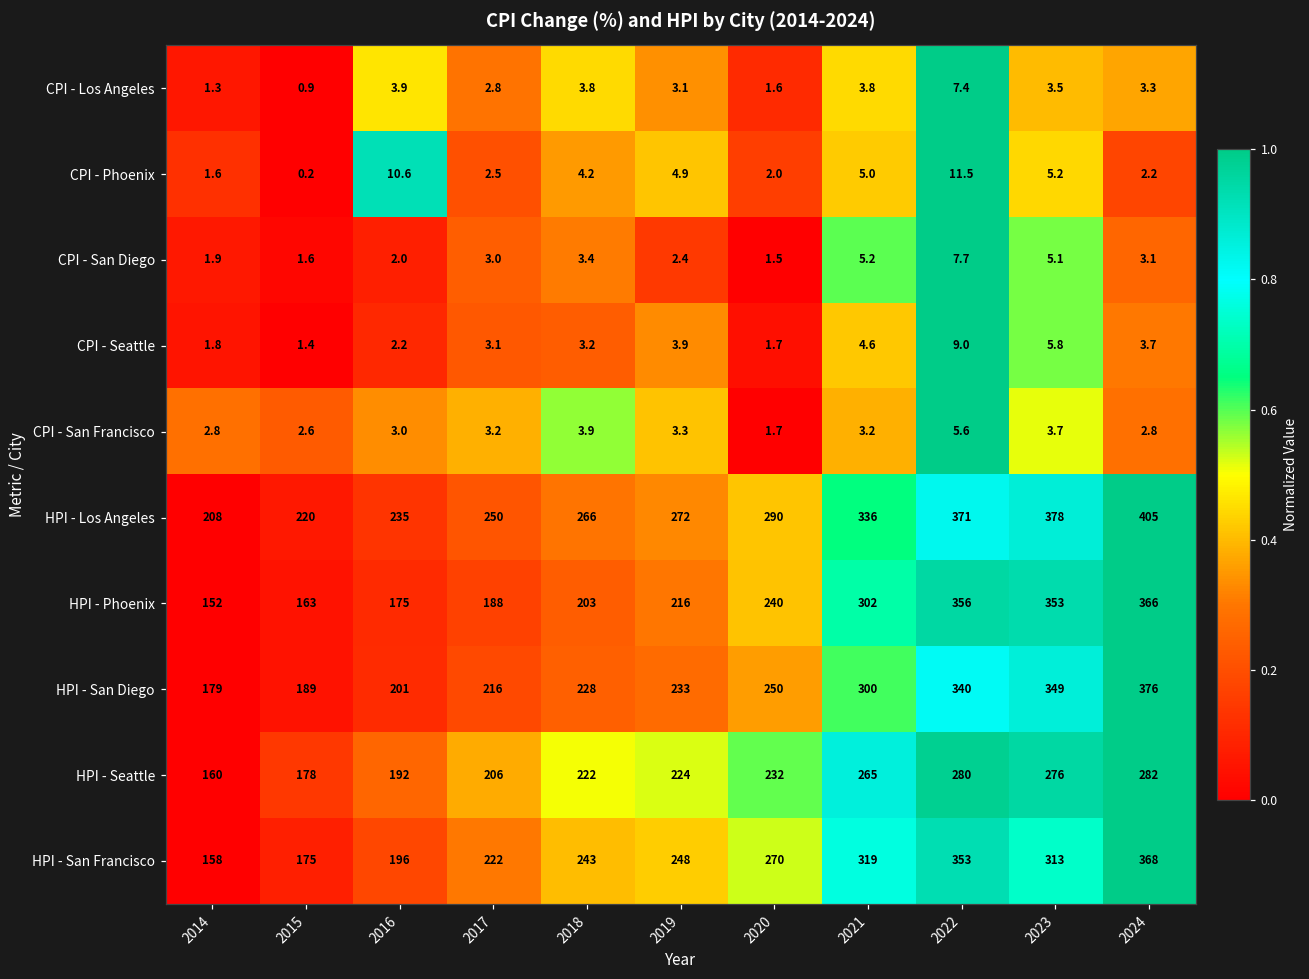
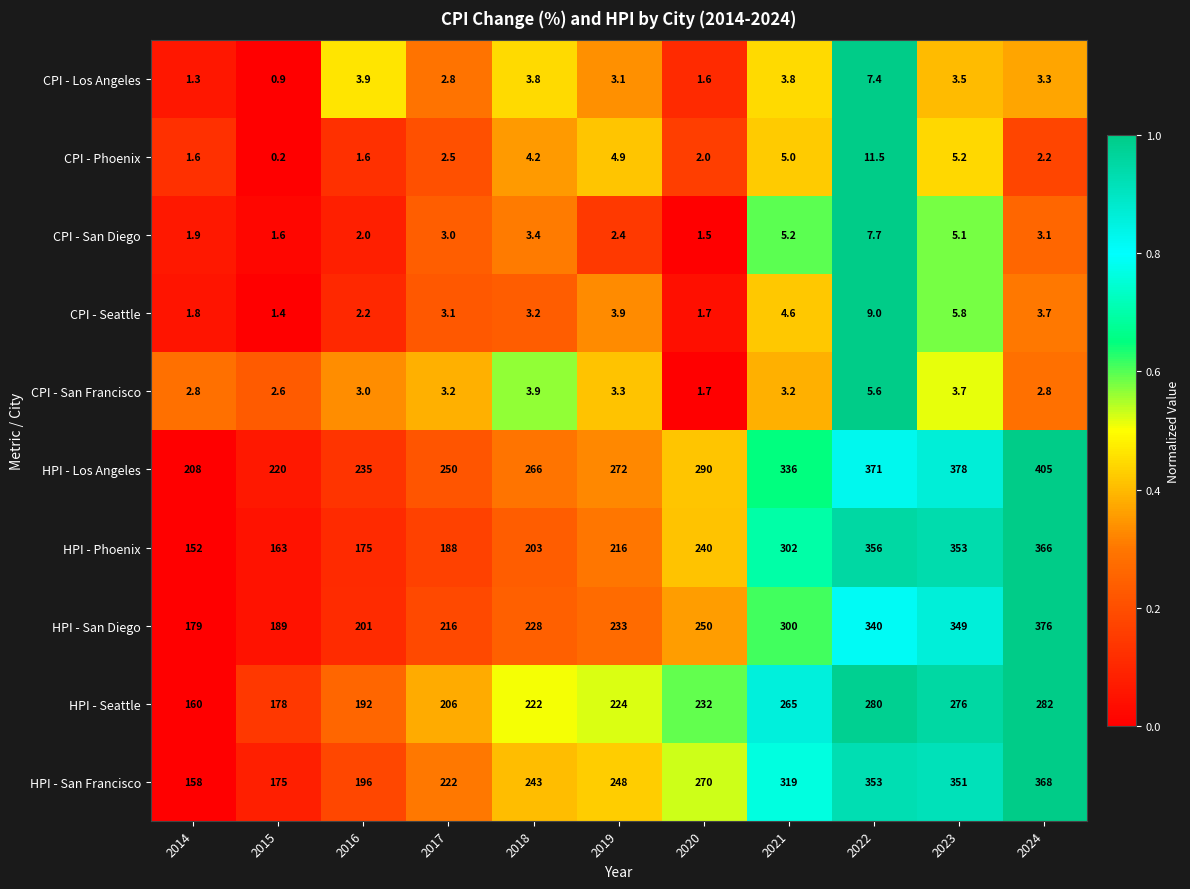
CPI - Phoenix, 2016: 10.6 -> 1.6
HPI - San Francisco, 2023: 313 -> 351
